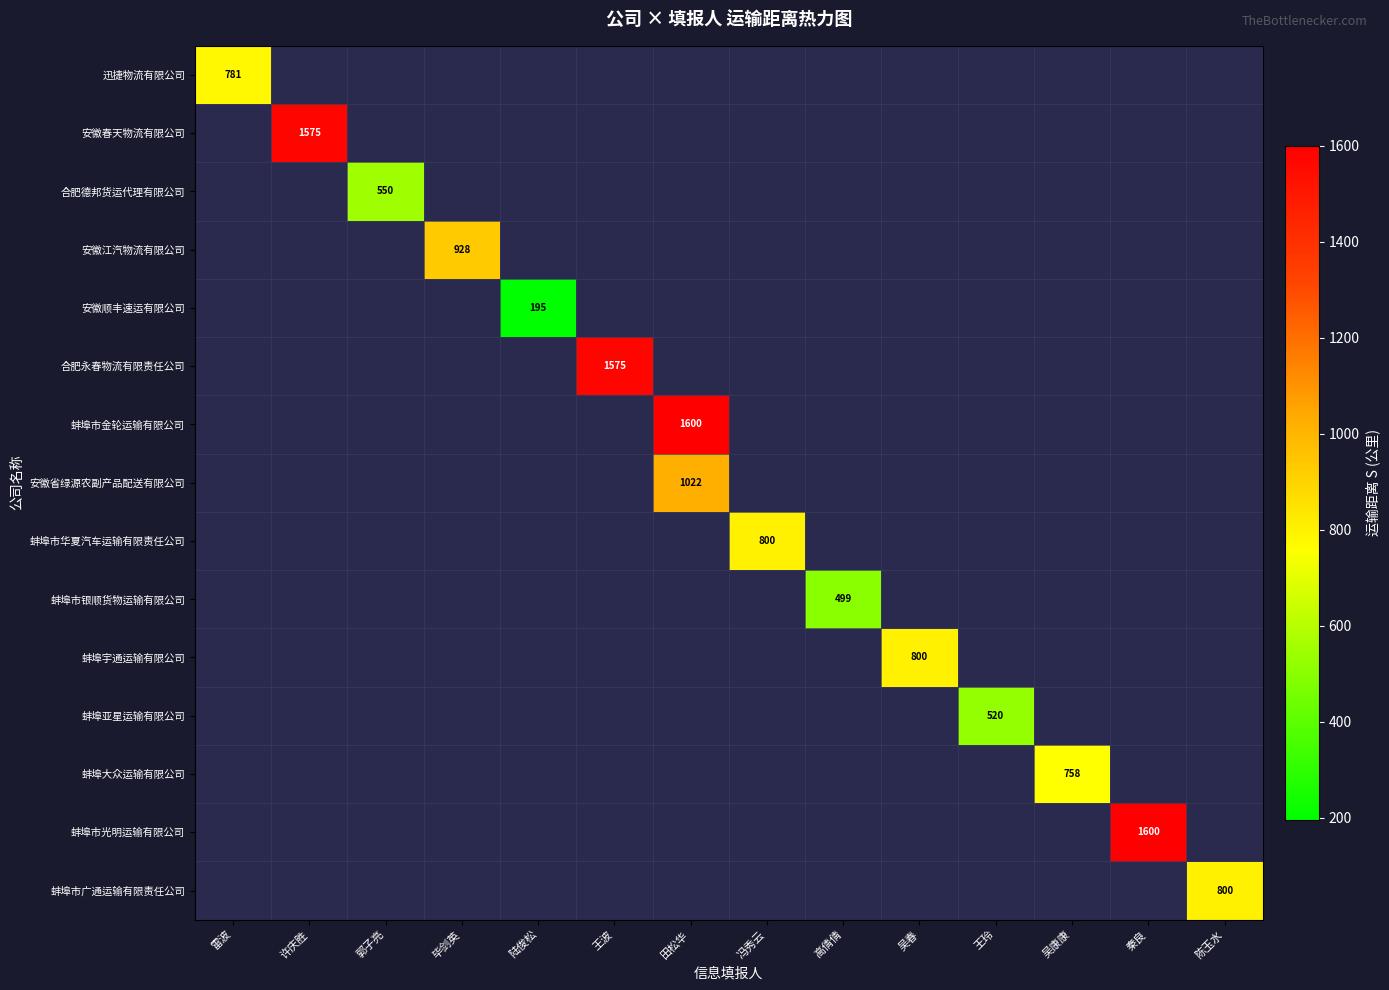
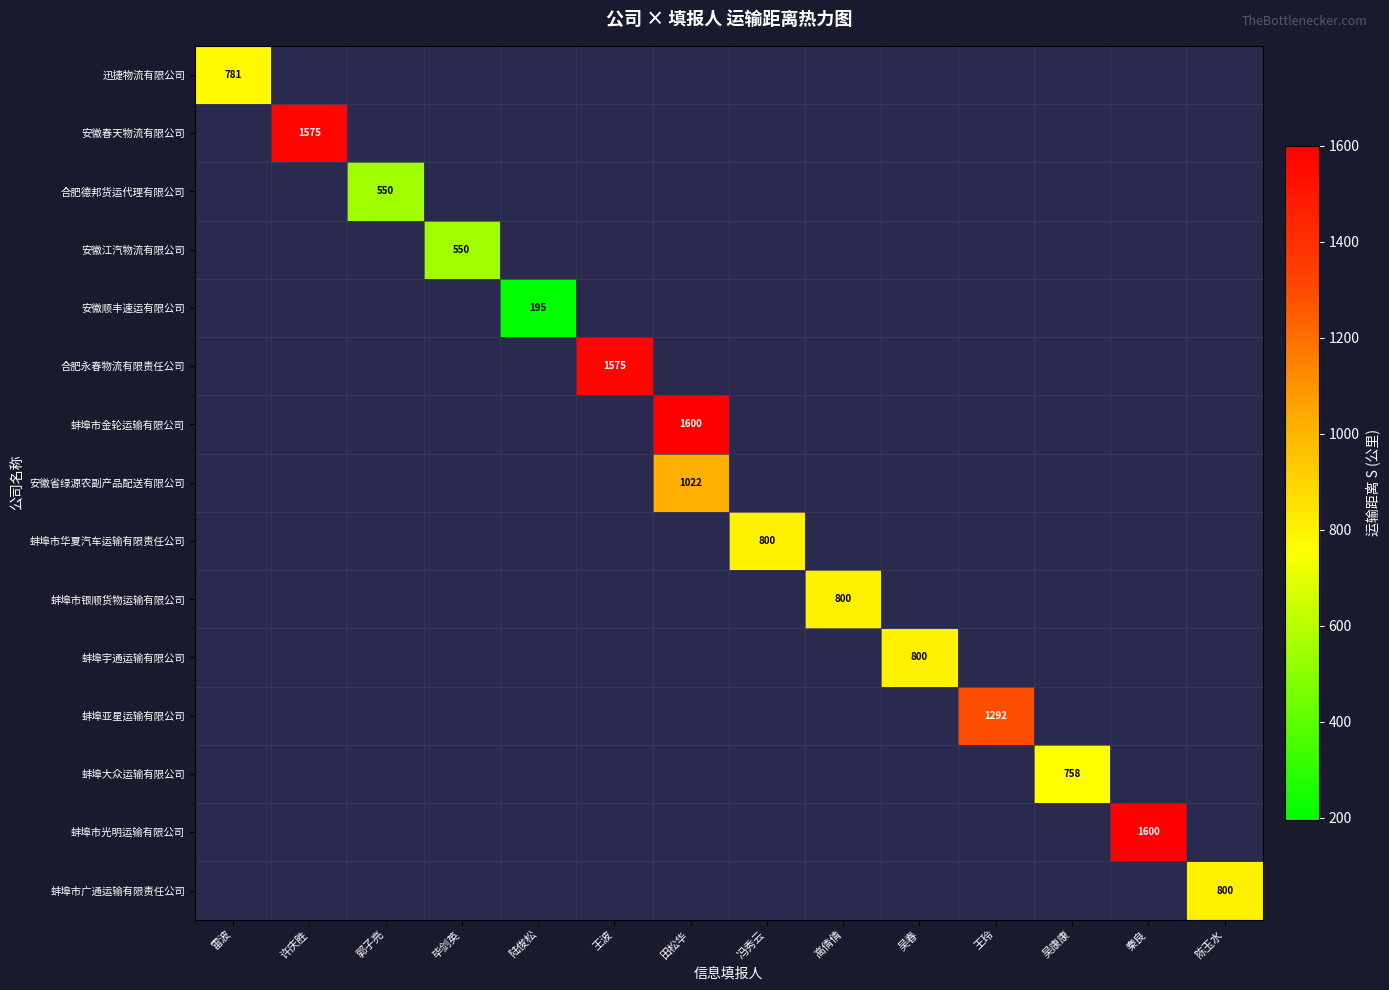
安徽江汽物流有限公司, 毕剑英: 928 -> 550
蚌埠市银顺货物运输有限公司, 高倩倩: 499 -> 800
蚌埠亚星运输有限公司, 王玲: 520 -> 1292
